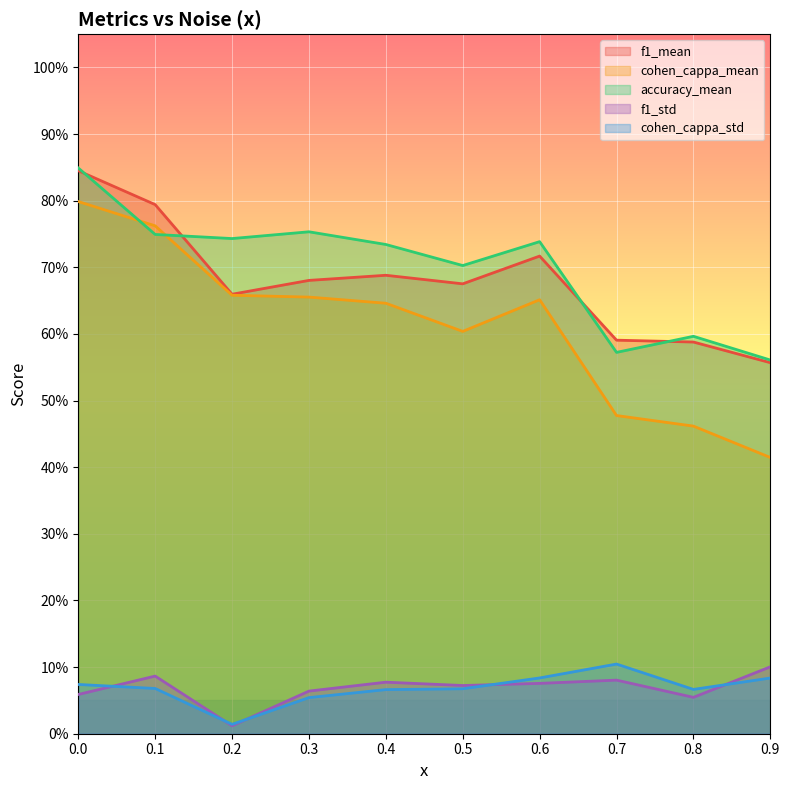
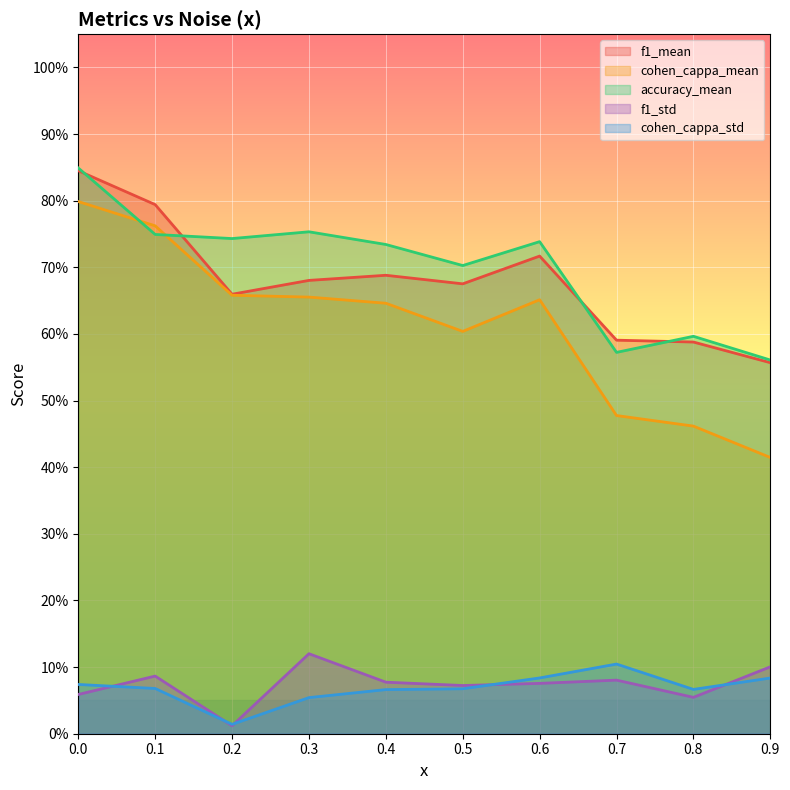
f1_std, 0.3: 6% -> 12%
